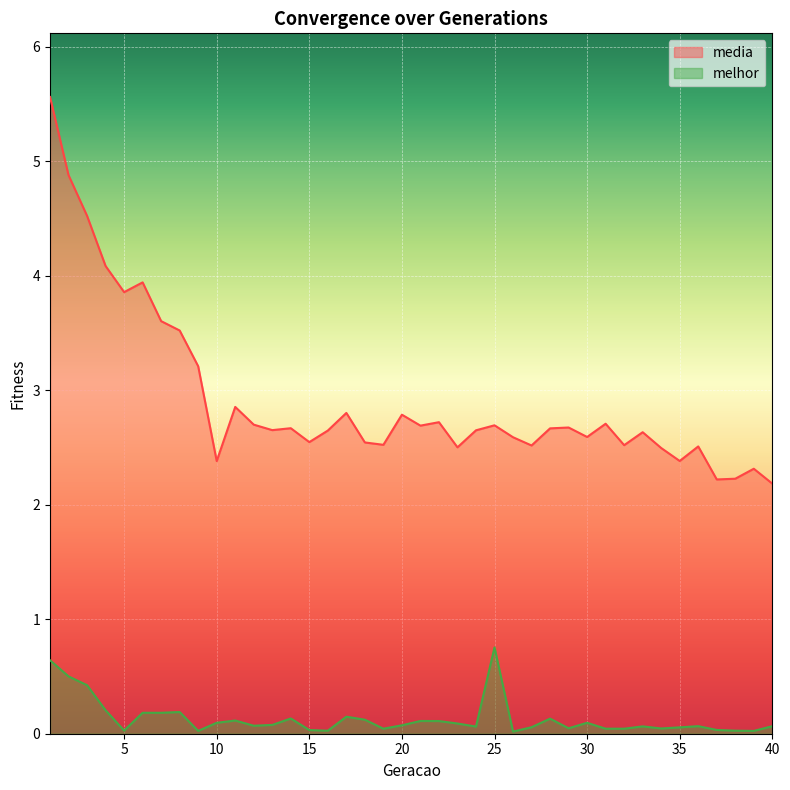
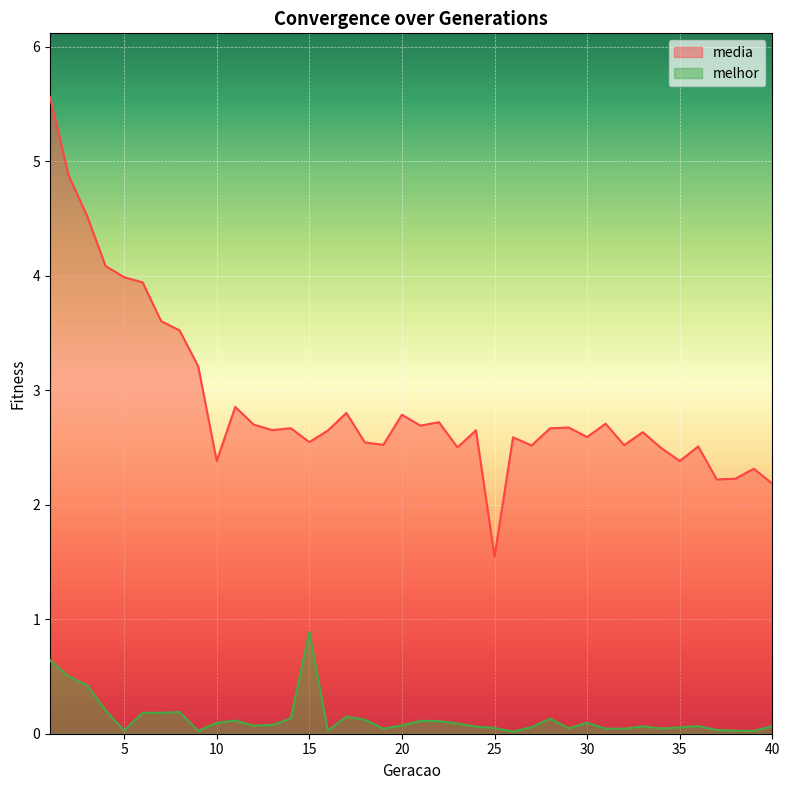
media, 5: 3.86 -> 3.99
melhor, 15: 0.03 -> 0.89
media, 25: 2.69 -> 1.55
melhor, 25: 0.75 -> 0.05
